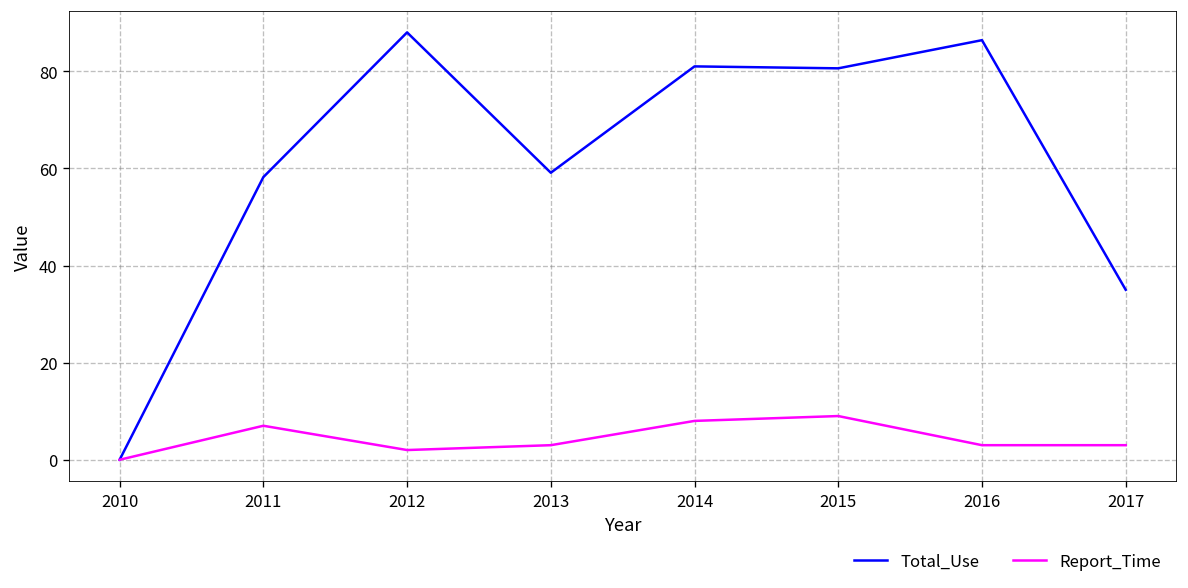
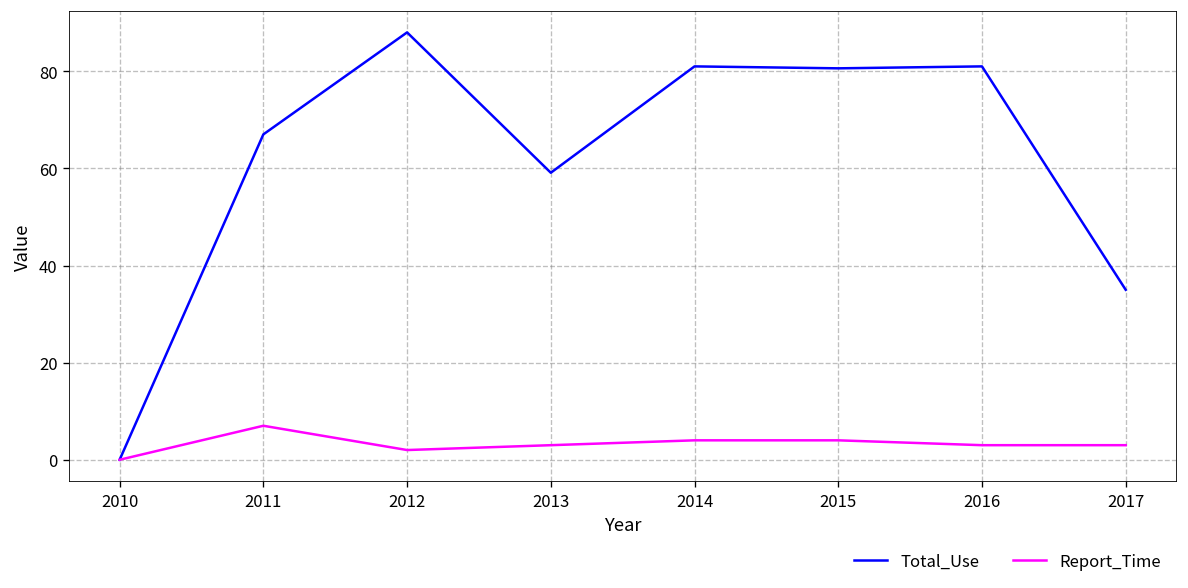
Total_Use, 2011: 58 -> 67
Report_Time, 2014: 8 -> 4
Report_Time, 2015: 9 -> 4
Total_Use, 2016: 86 -> 81
